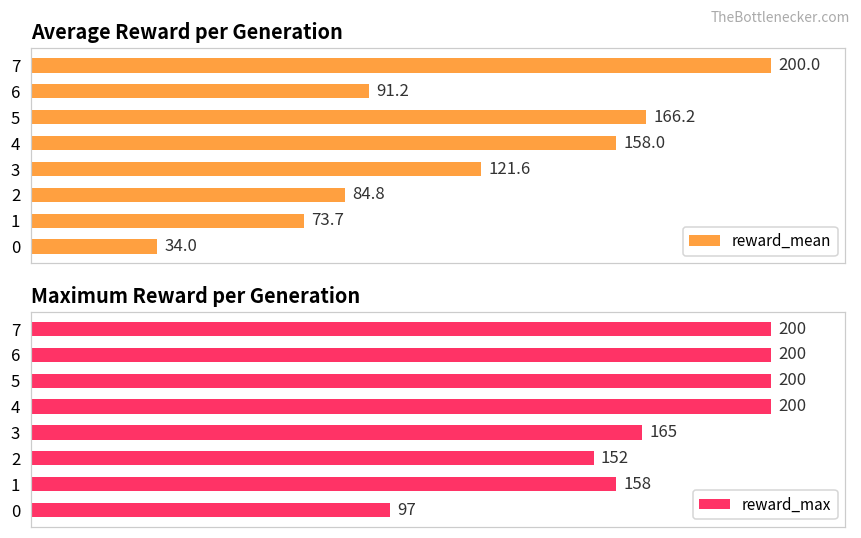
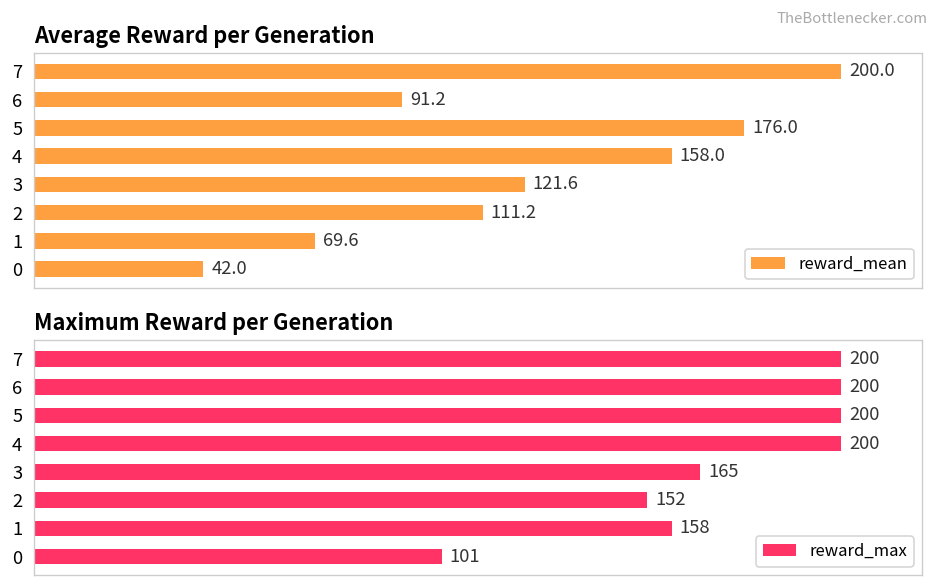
Average Reward per Generation, 5: 166.2 -> 176.0
Average Reward per Generation, 2: 84.8 -> 111.2
Average Reward per Generation, 1: 73.7 -> 69.6
Average Reward per Generation, 0: 34.0 -> 42.0
Maximum Reward per Generation, 0: 97 -> 101
